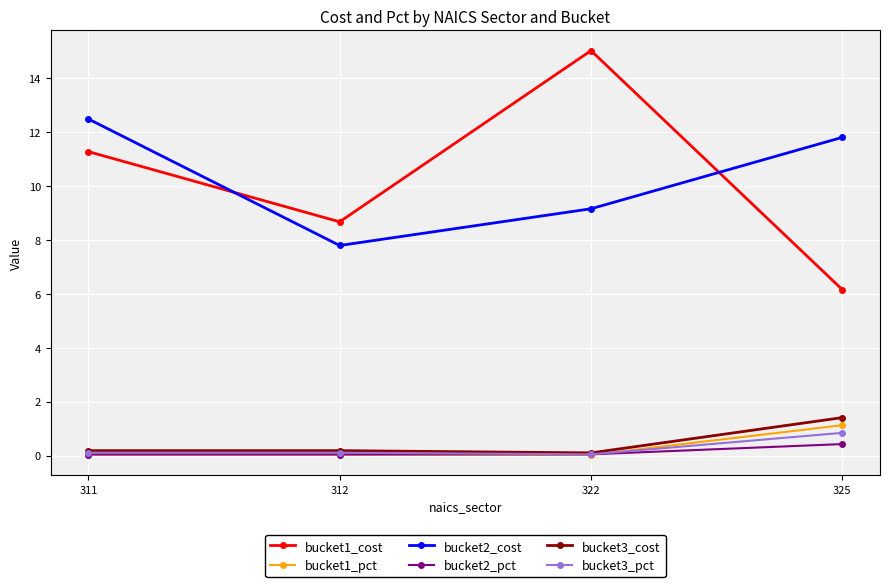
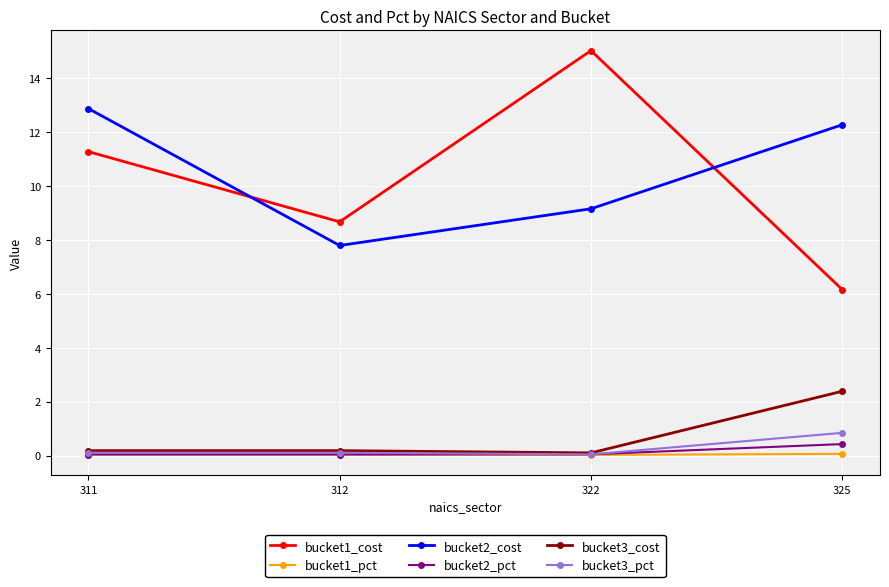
bucket2_cost, 311: 12.5 -> 12.9
bucket1_pct, 325: 1.1 -> 0.1
bucket2_cost, 325: 11.8 -> 12.3
bucket3_cost, 325: 1.4 -> 2.4
